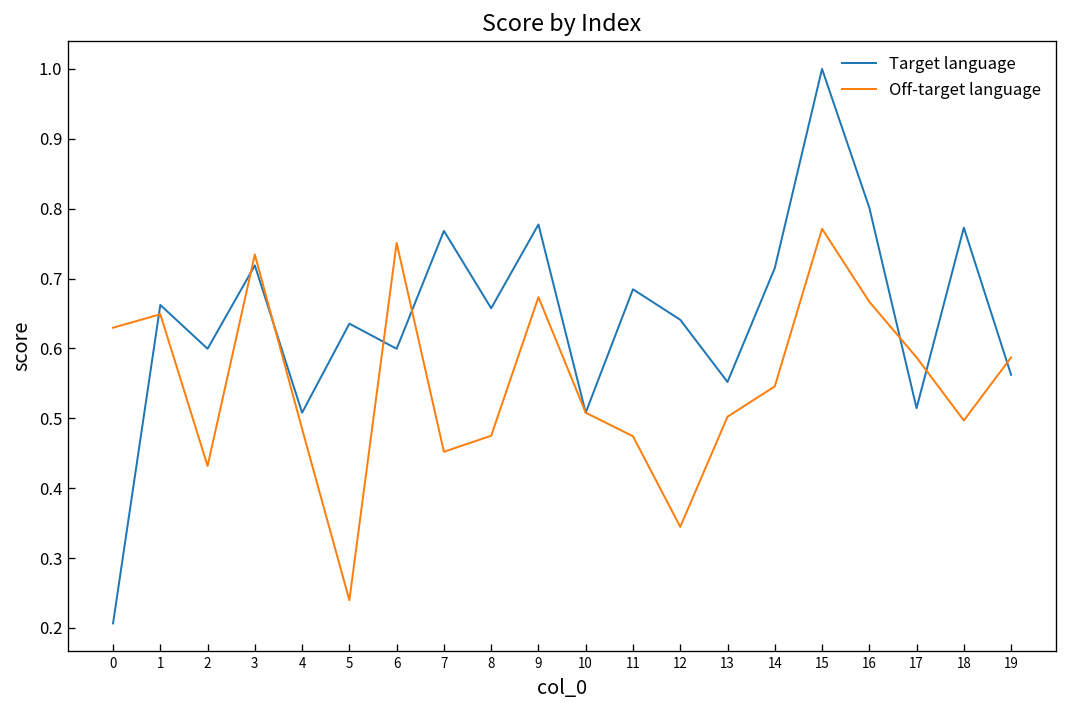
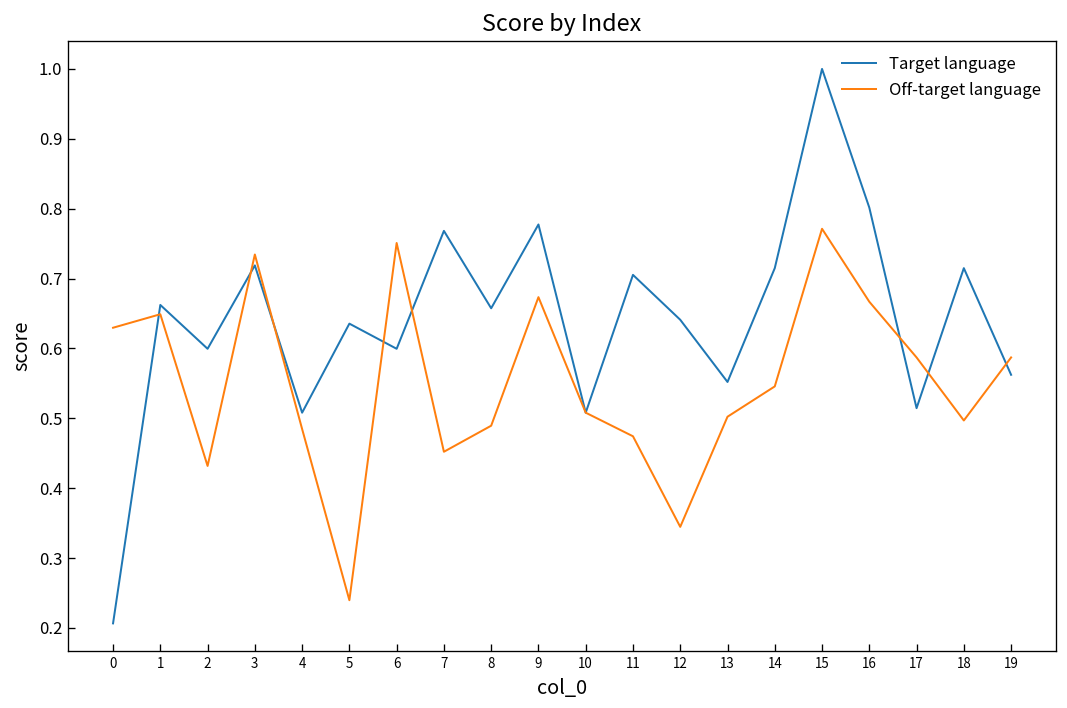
Off-target language, 8: 0.48 -> 0.49
Target language, 11: 0.68 -> 0.71
Target language, 18: 0.77 -> 0.71
